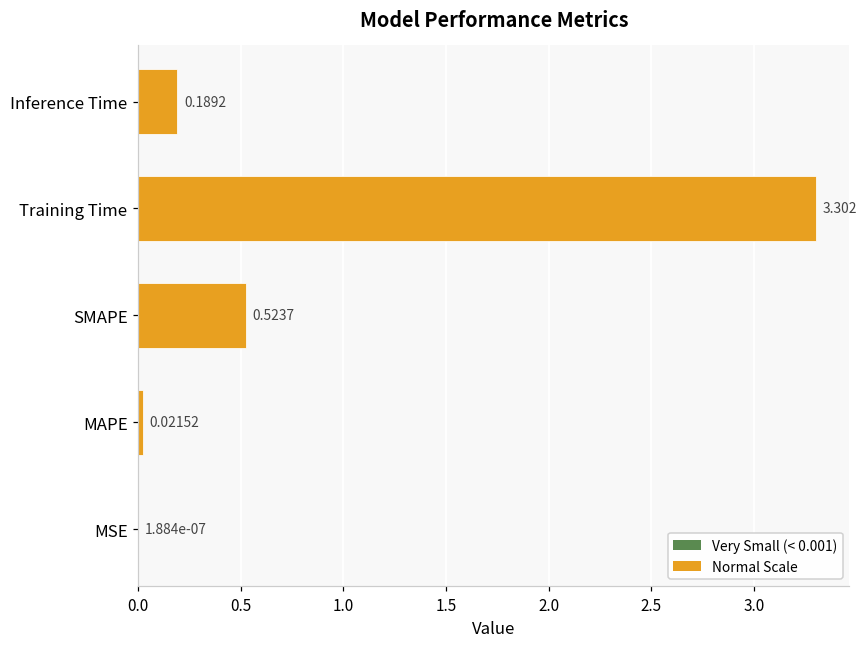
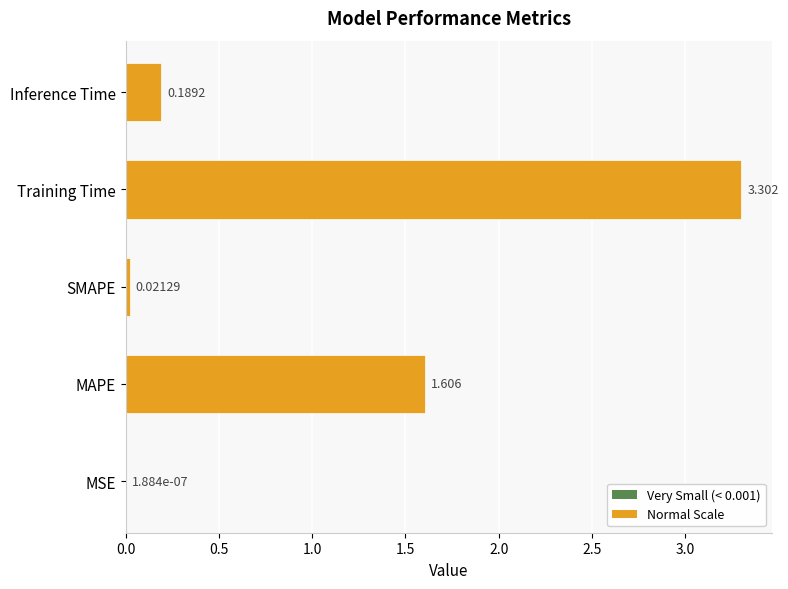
SMAPE: 0.5237 -> 0.02129
MAPE: 0.02152 -> 1.606
